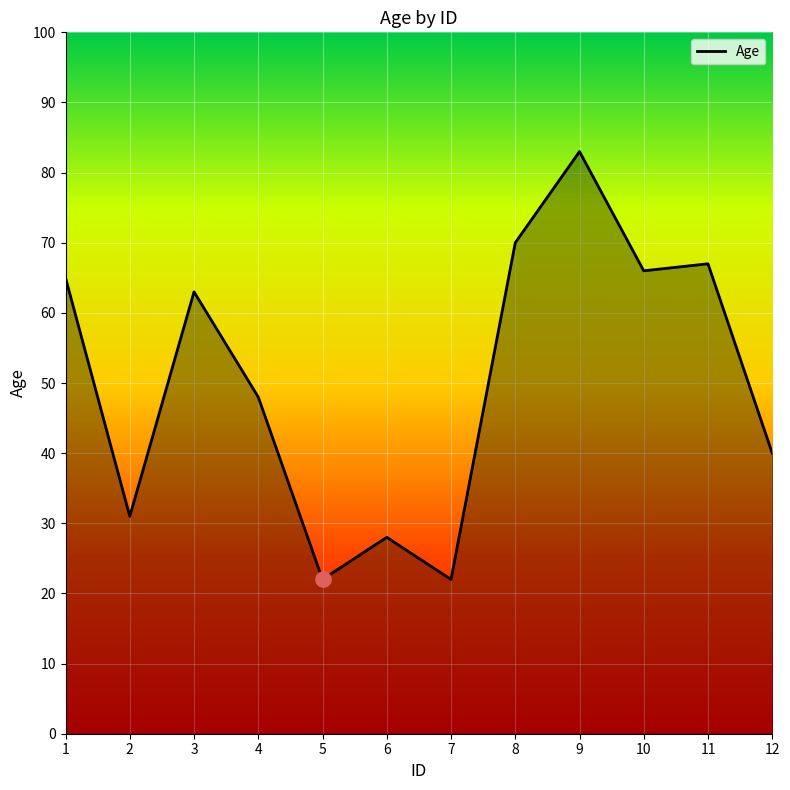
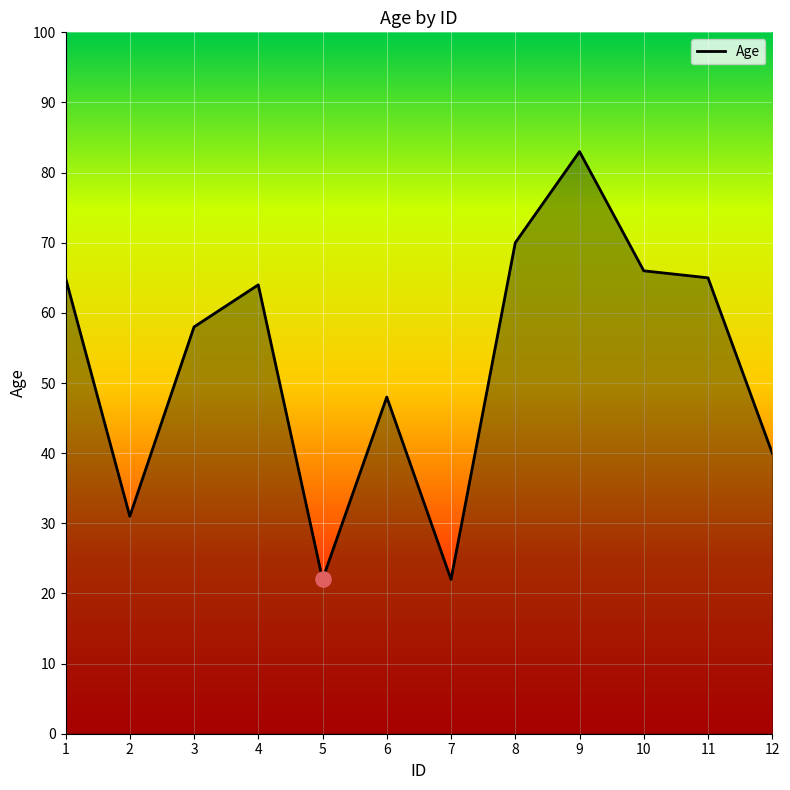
Age, 3: 63 -> 58
Age, 4: 48 -> 64
Age, 6: 28 -> 48
Age, 11: 67 -> 65
